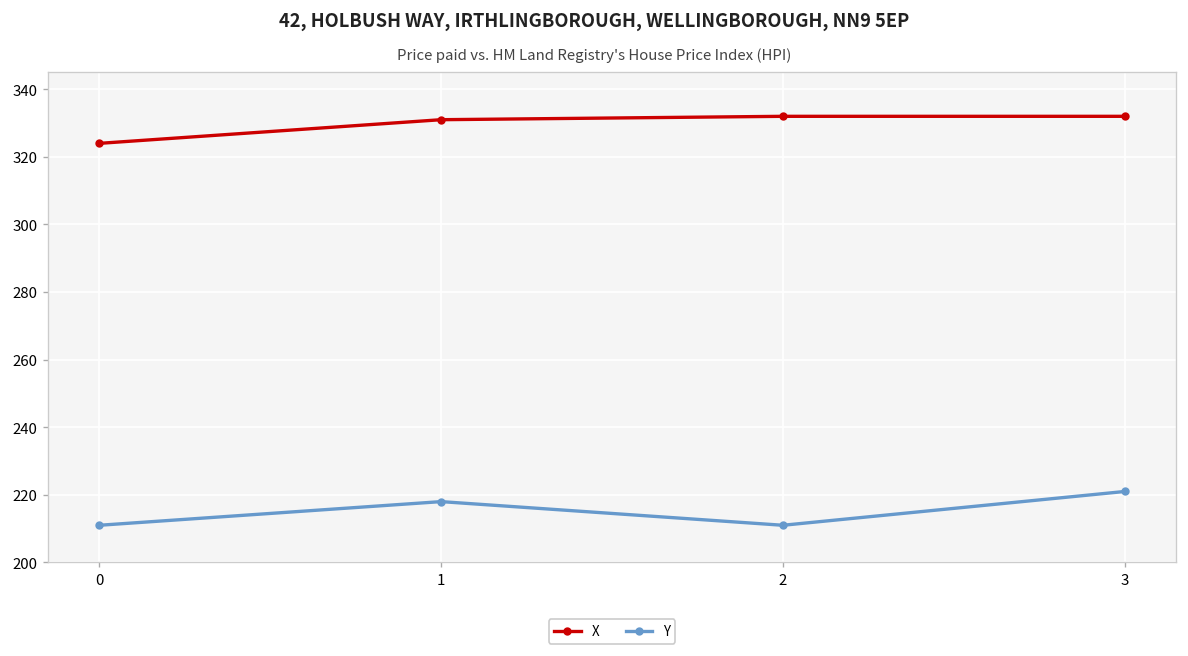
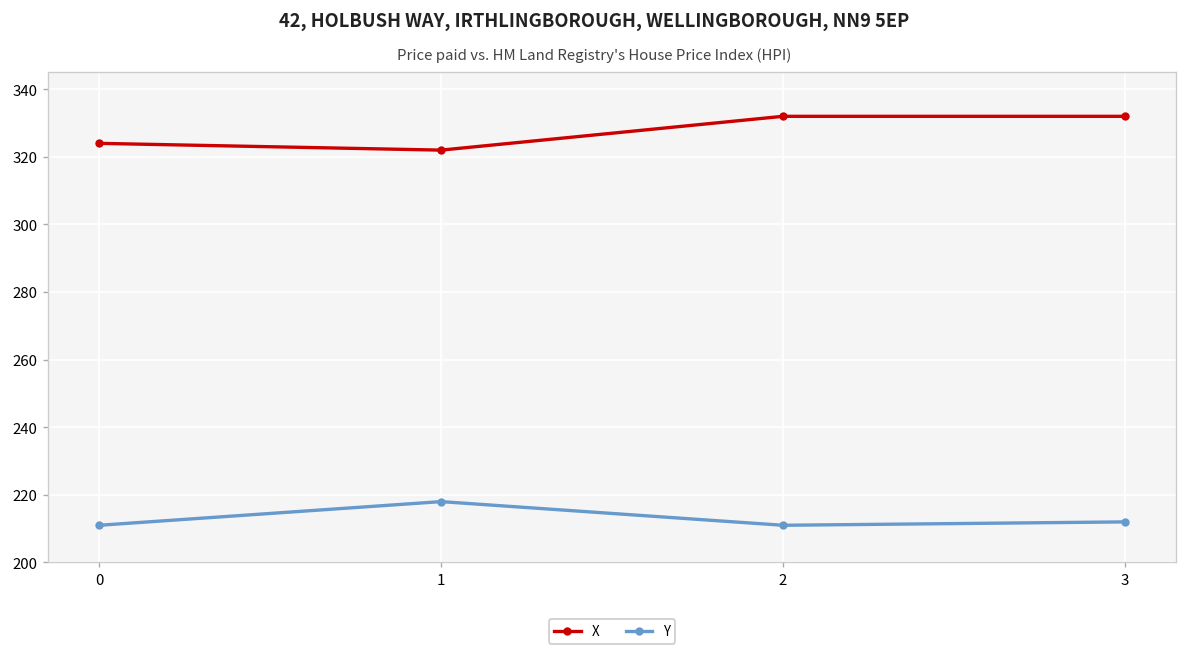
X, 1: 331 -> 322
Y, 3: 221 -> 212
